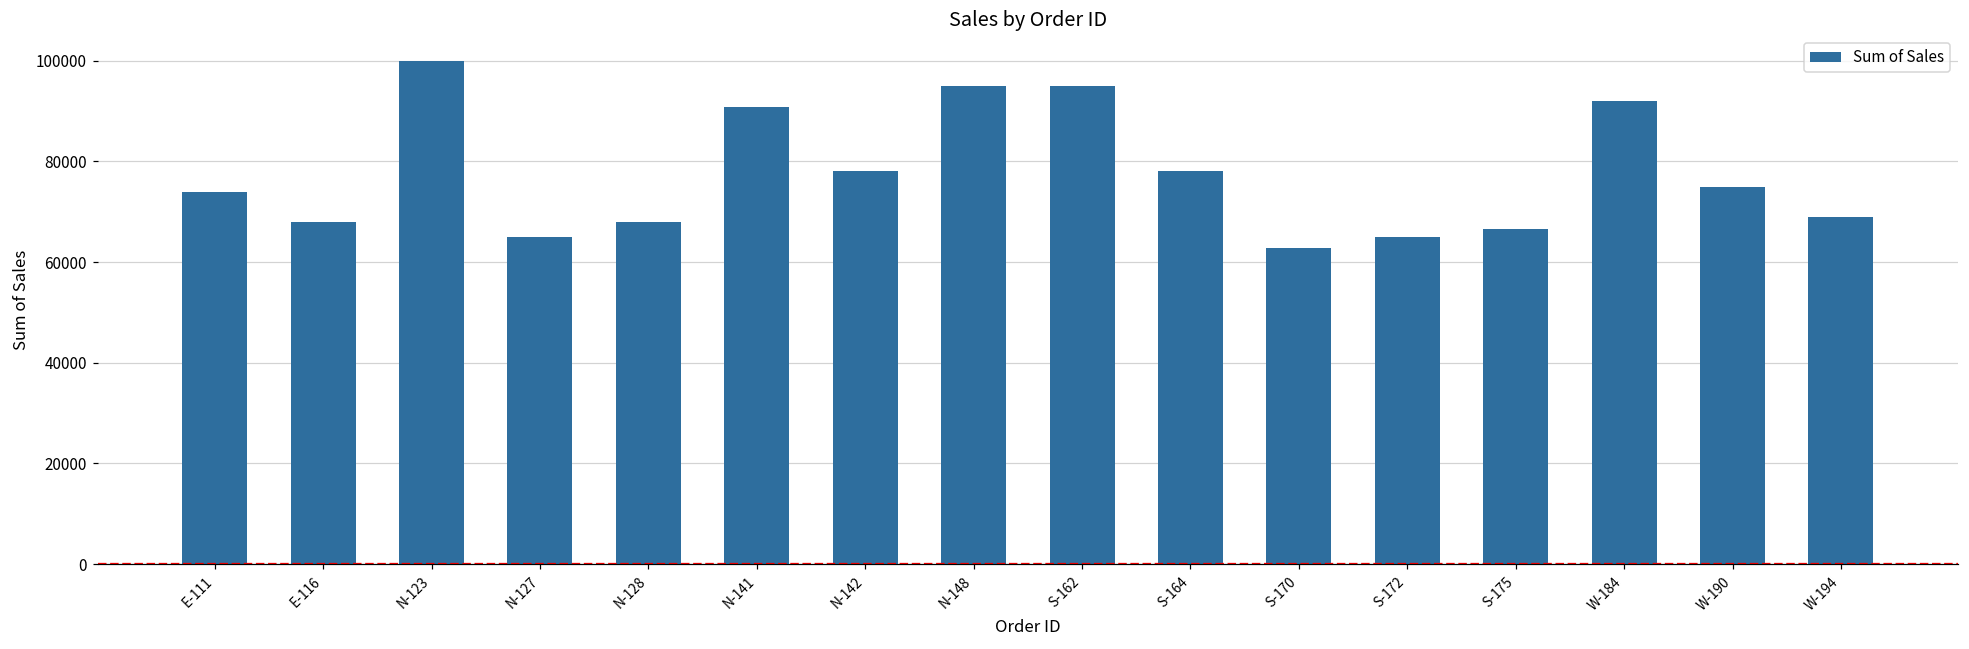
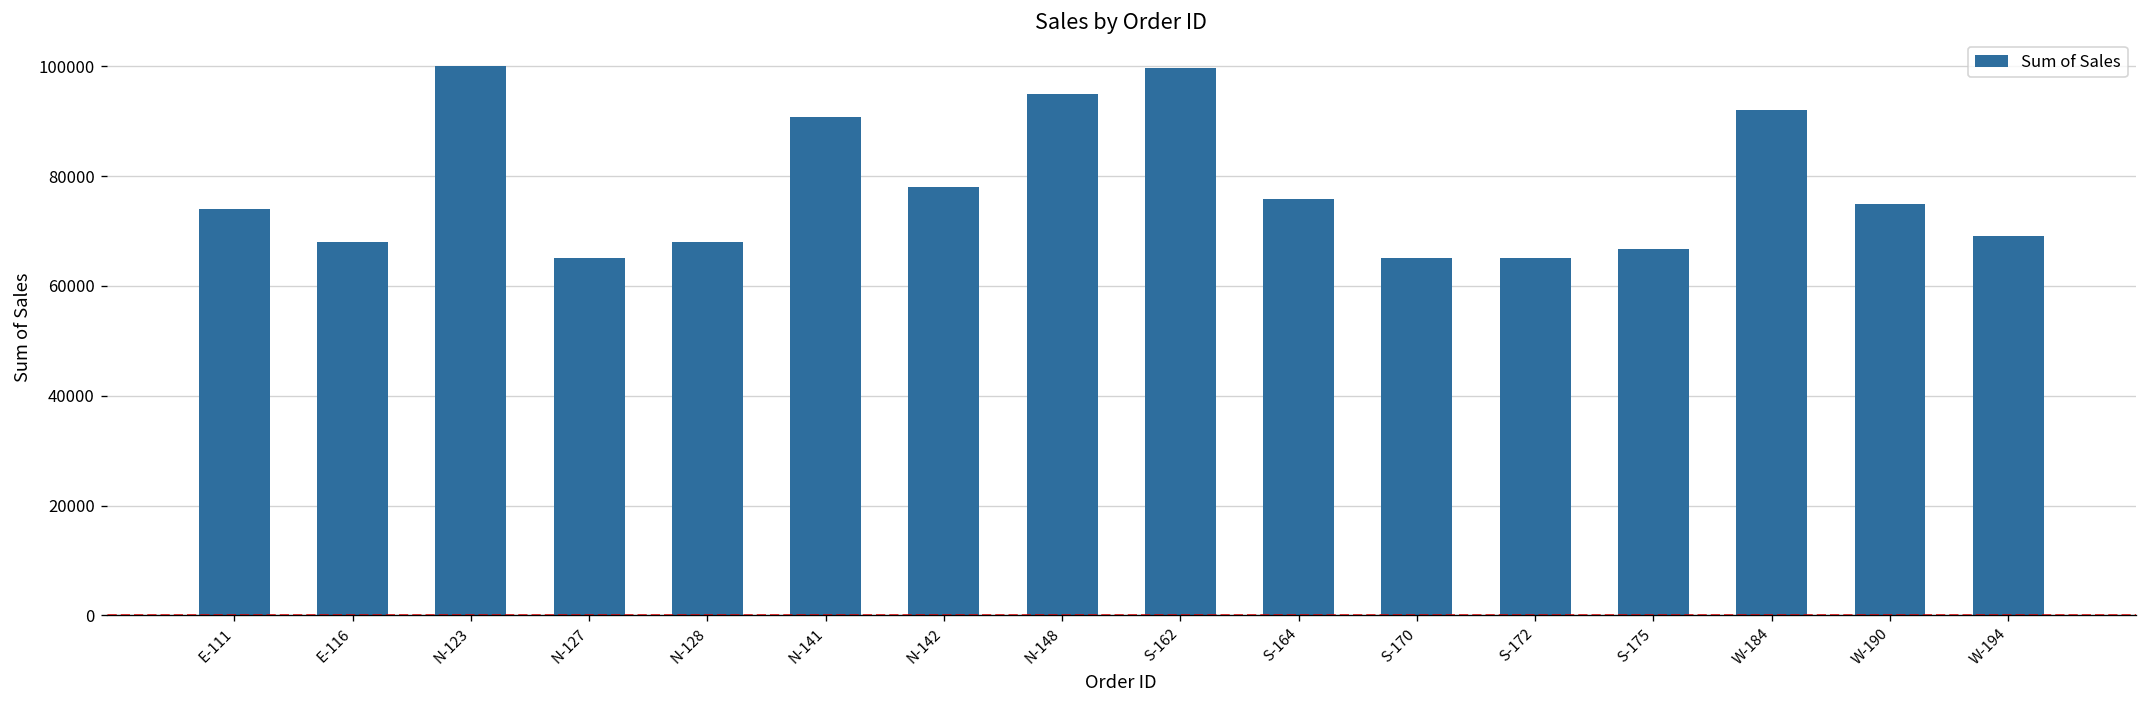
S-162: 95000 -> 100000
S-164: 78000 -> 76000
S-170: 63000 -> 65000
